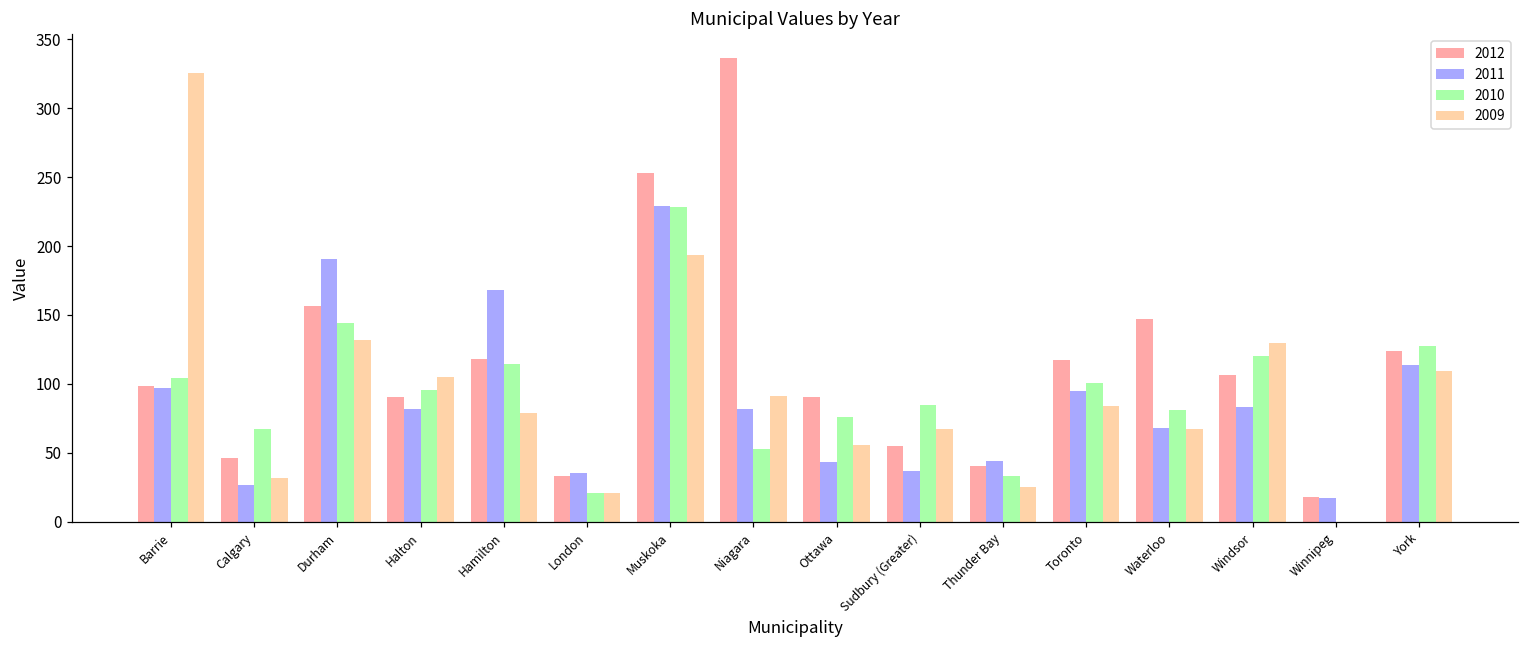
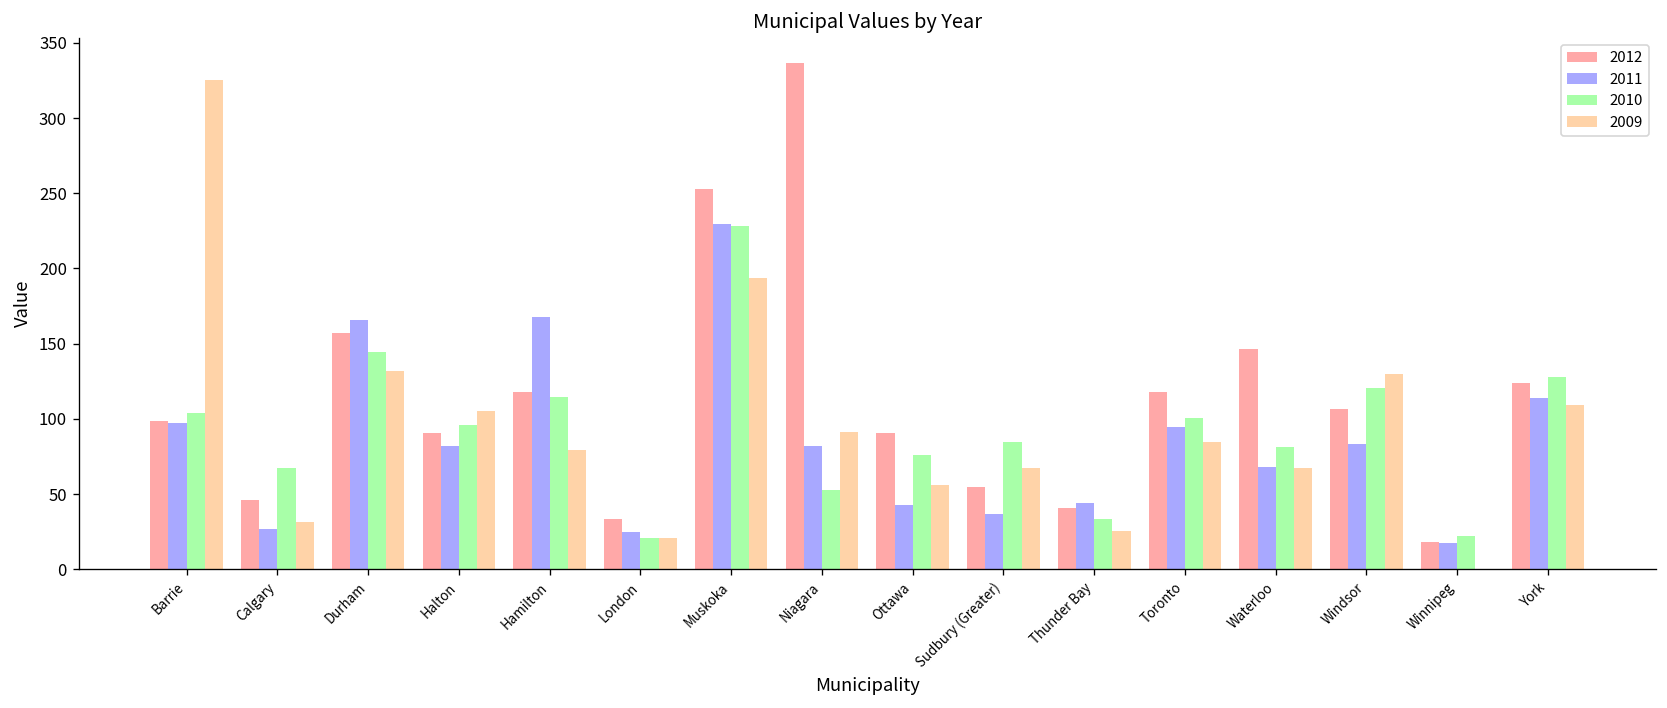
2011, Durham: 190 -> 166
2011, London: 35 -> 25
2010, Winnipeg: 0 -> 22
